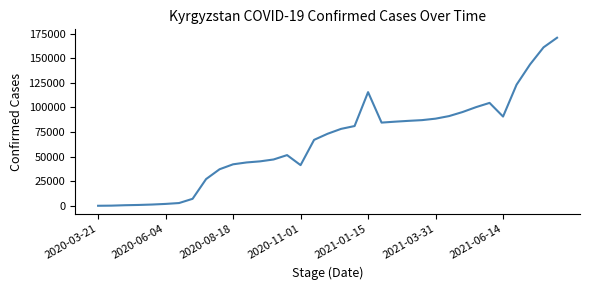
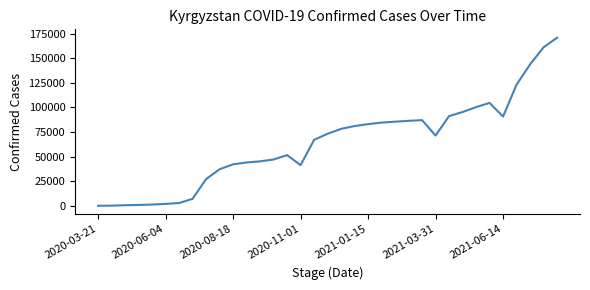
2021-01-15: 120000 -> 80000
2021-03-31: 90000 -> 70000
